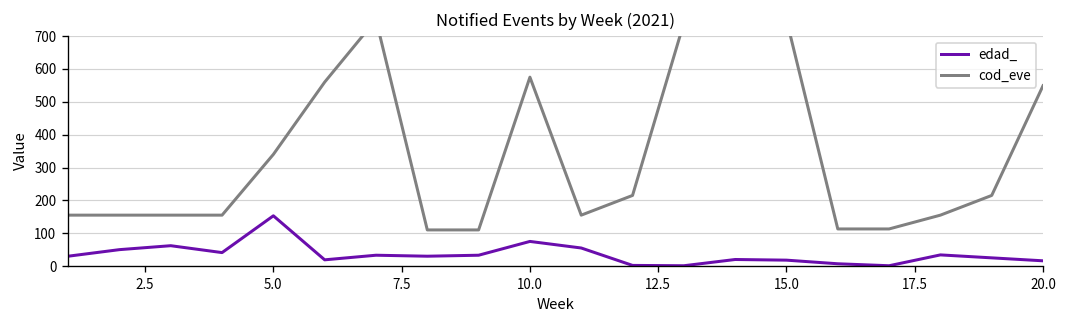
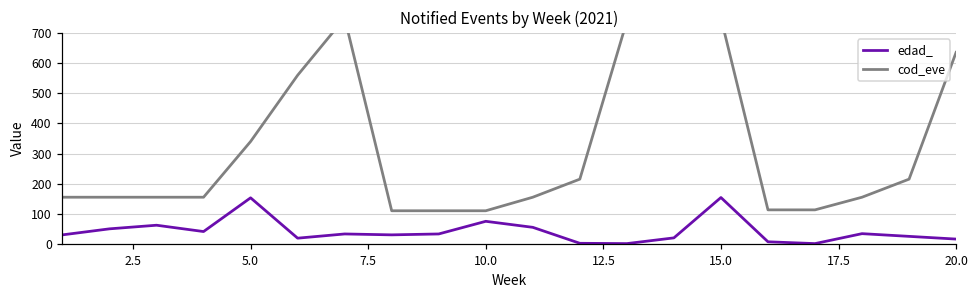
cod_eve, 10.0: 580 -> 110
edad_, 15.0: 20 -> 150
cod_eve, 20.0: 550 -> 640
